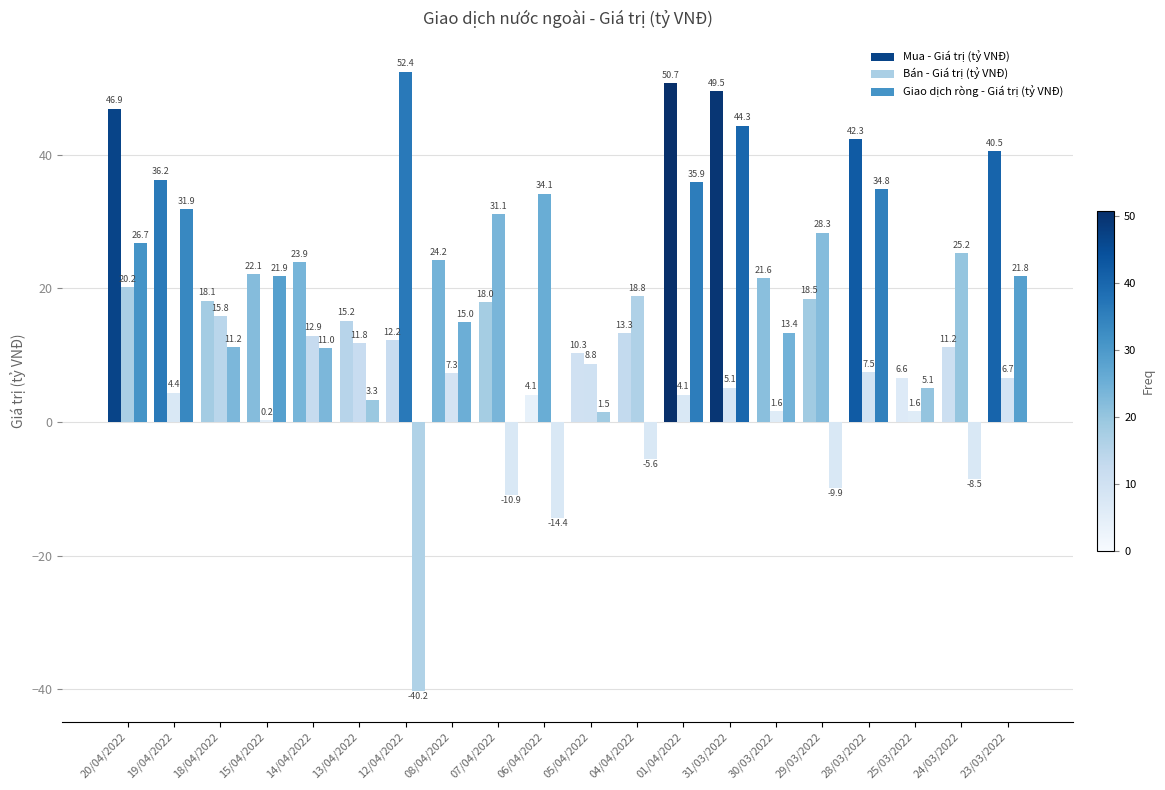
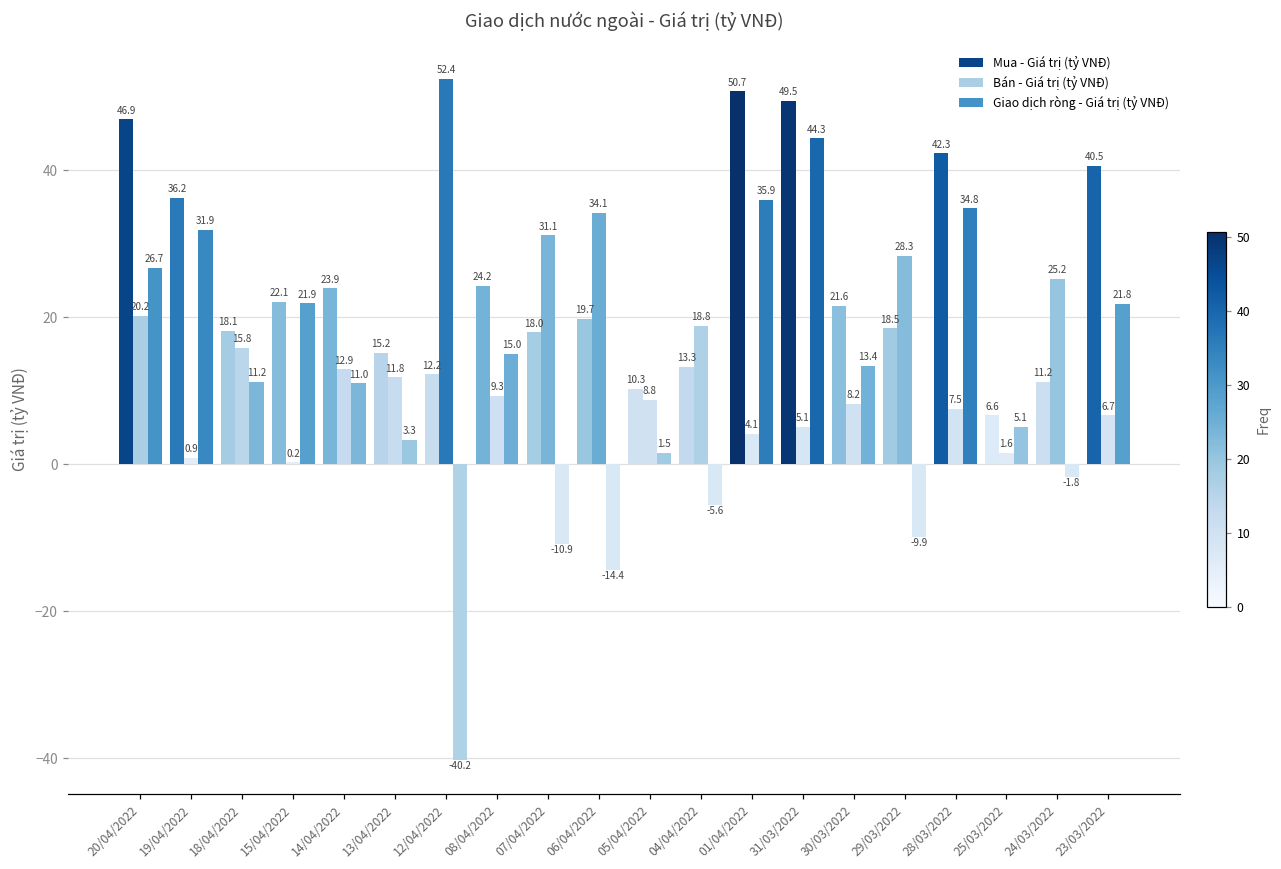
Bán - Giá trị (tỷ VNĐ), 19/04/2022: 4.4 -> 0.9
Bán - Giá trị (tỷ VNĐ), 08/04/2022: 7.3 -> 9.3
Mua - Giá trị (tỷ VNĐ), 06/04/2022: 4.1 -> 19.7
Bán - Giá trị (tỷ VNĐ), 30/03/2022: 1.6 -> 8.2
Giao dịch ròng - Giá trị (tỷ VNĐ), 24/03/2022: -8.5 -> -1.8
